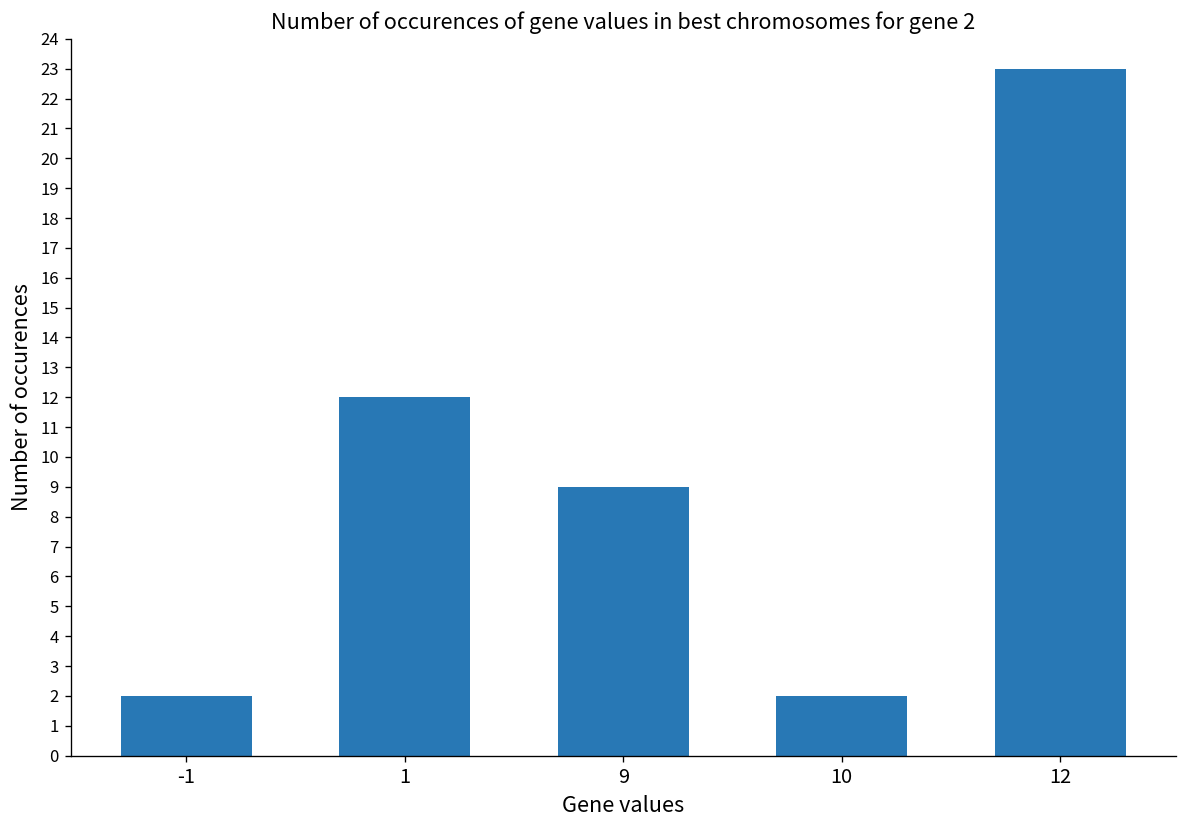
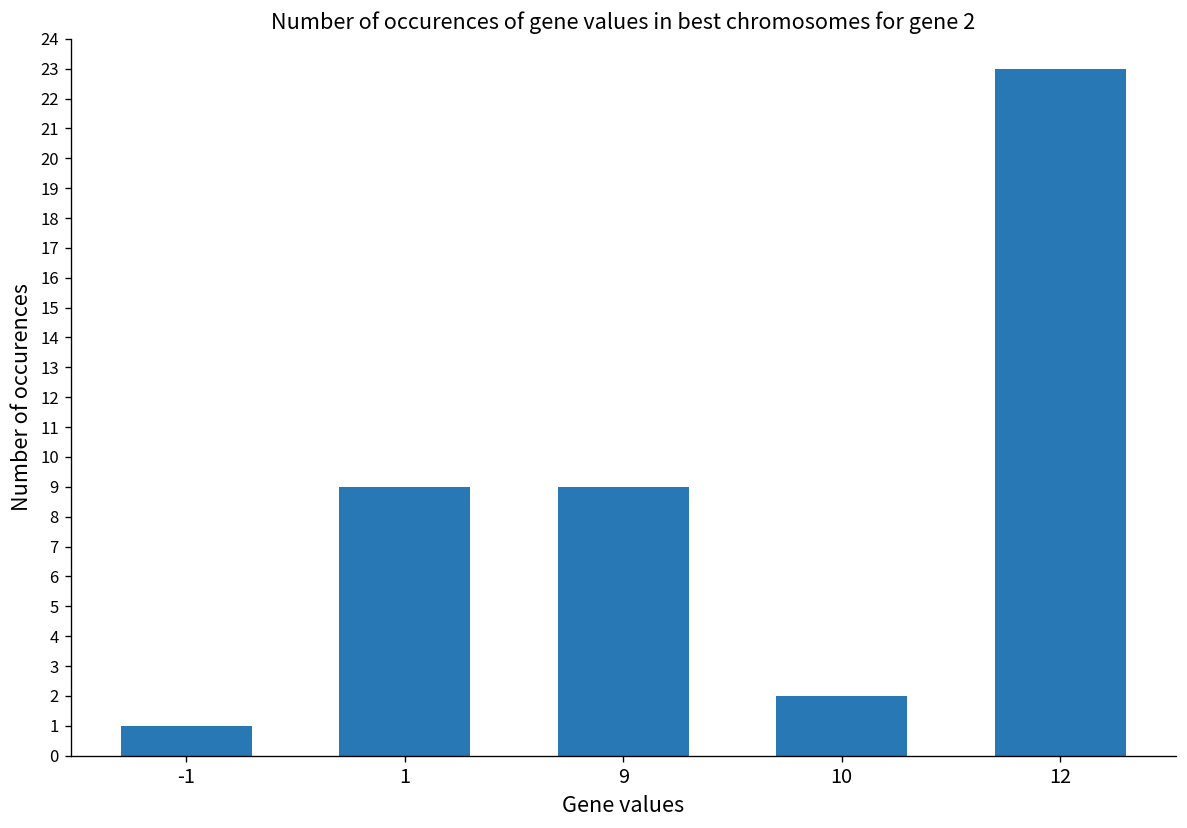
-1: 2 -> 1
1: 12 -> 9
